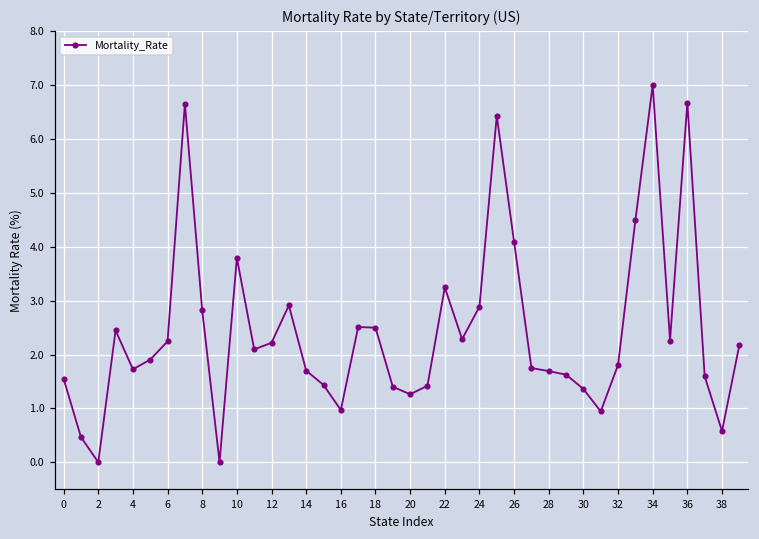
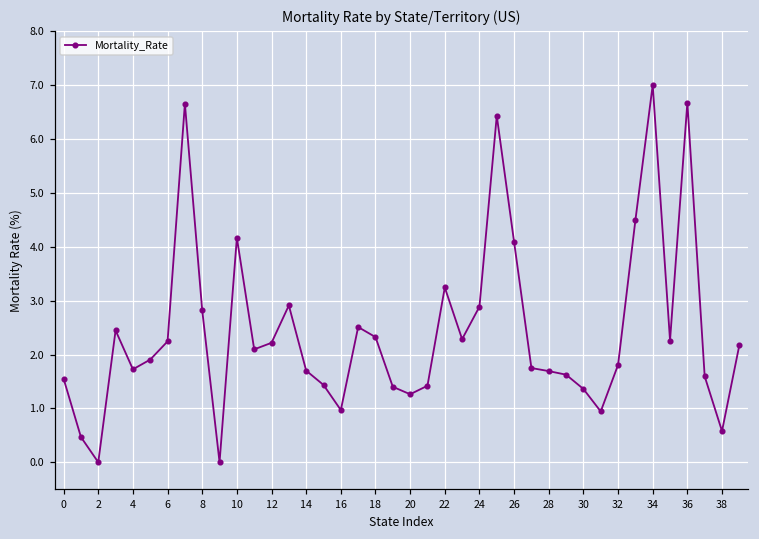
10: 3.8 -> 4.2
18: 2.5 -> 2.3
